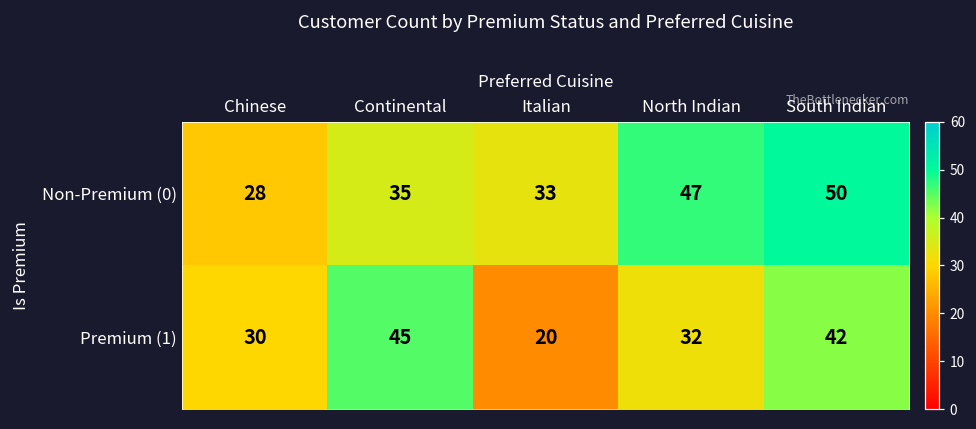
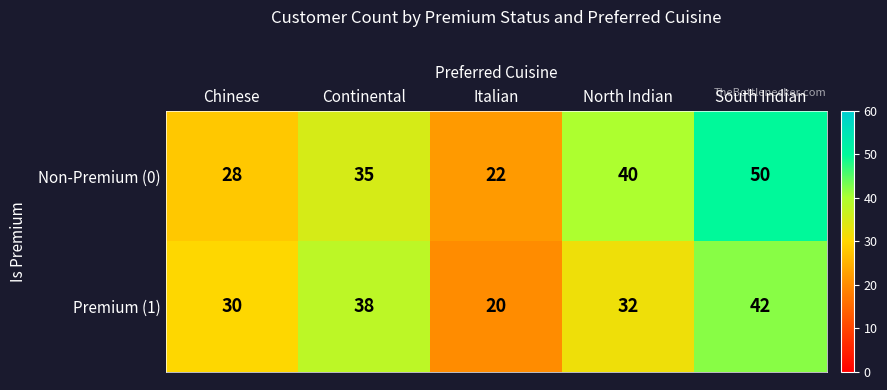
Non-Premium (0), Italian: 33 -> 22
Non-Premium (0), North Indian: 47 -> 40
Premium (1), Continental: 45 -> 38
